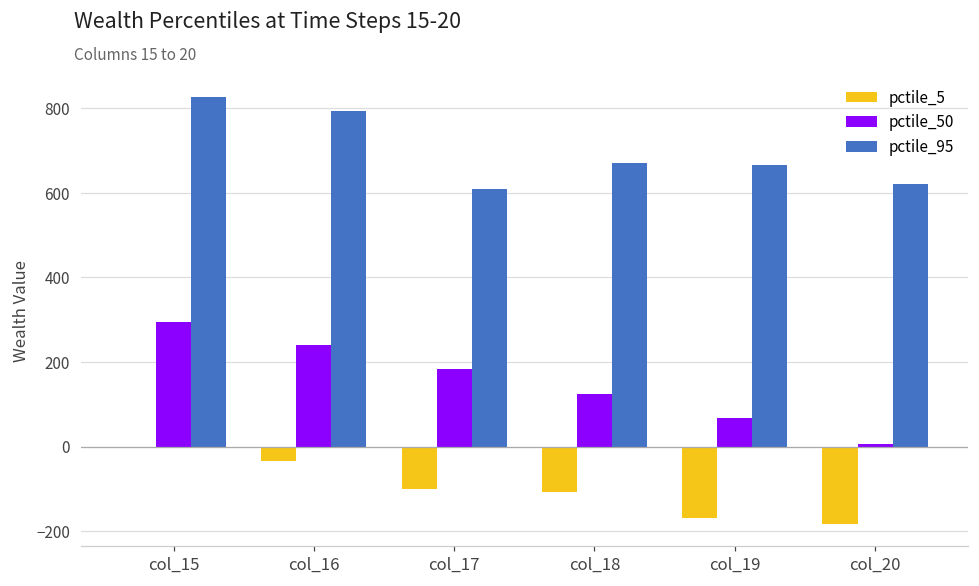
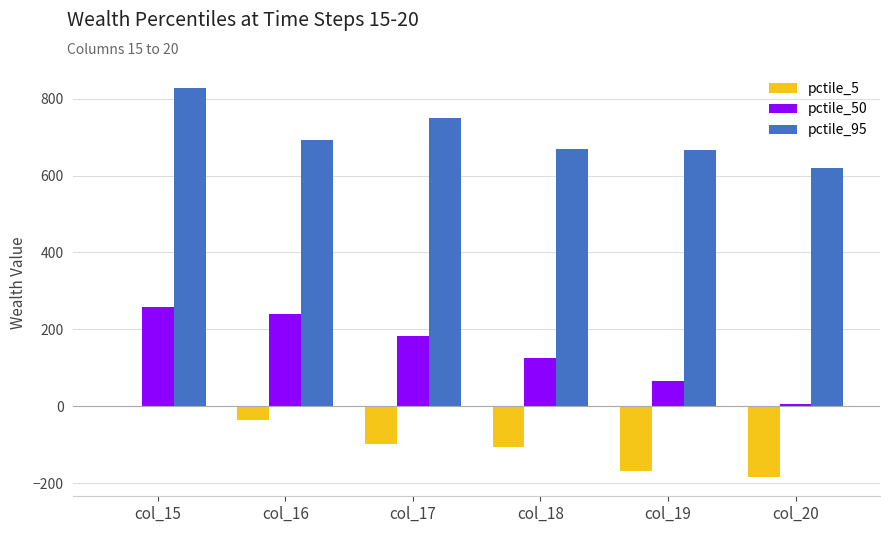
pctile_50, col_15: 300 -> 260
pctile_95, col_16: 790 -> 690
pctile_95, col_17: 610 -> 750
